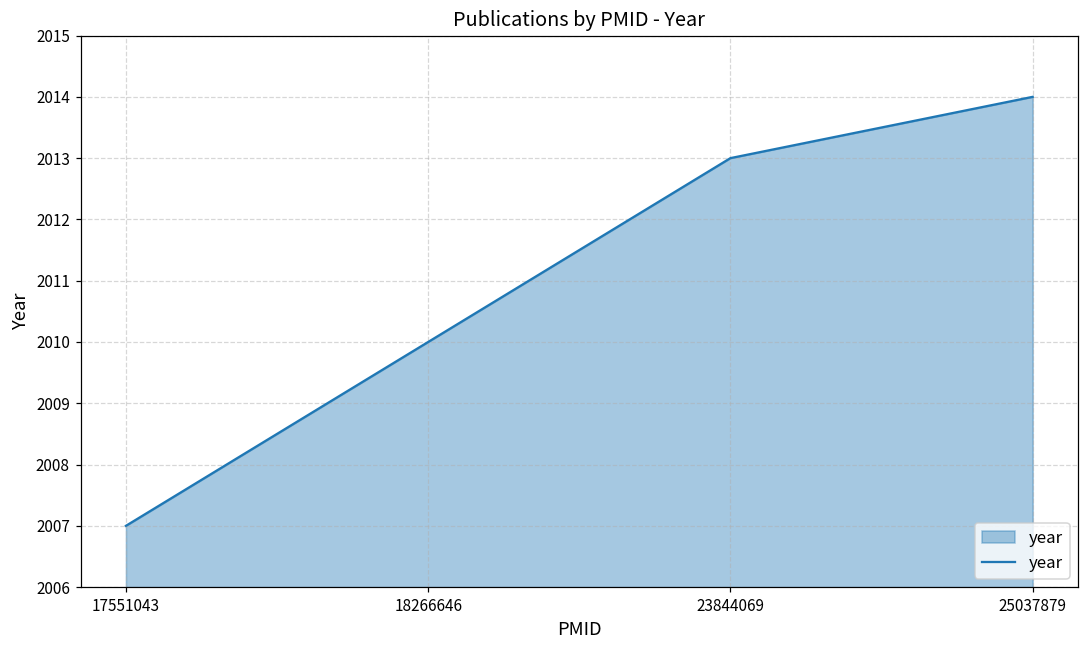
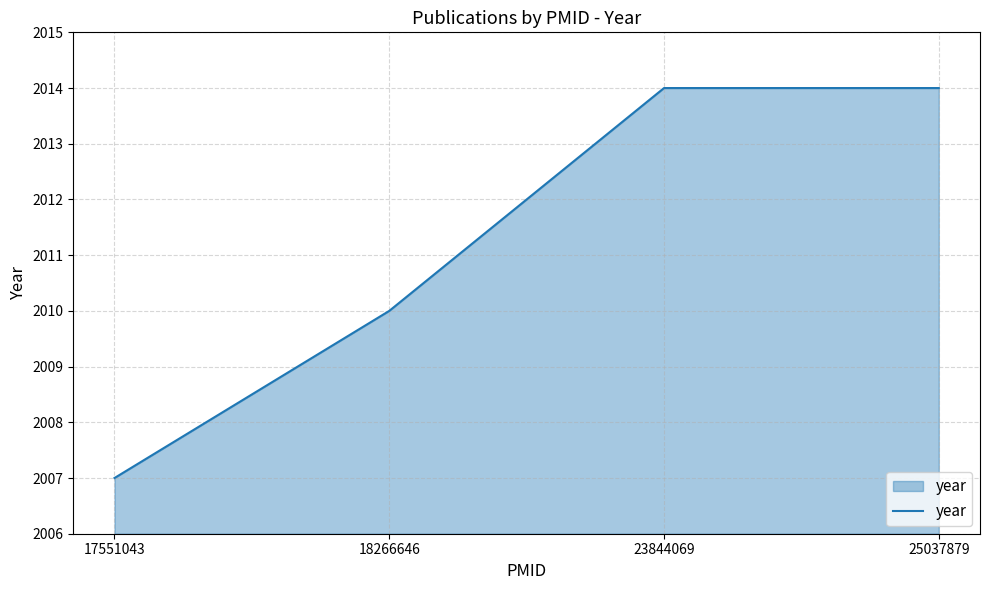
23844069: 2013 -> 2014
